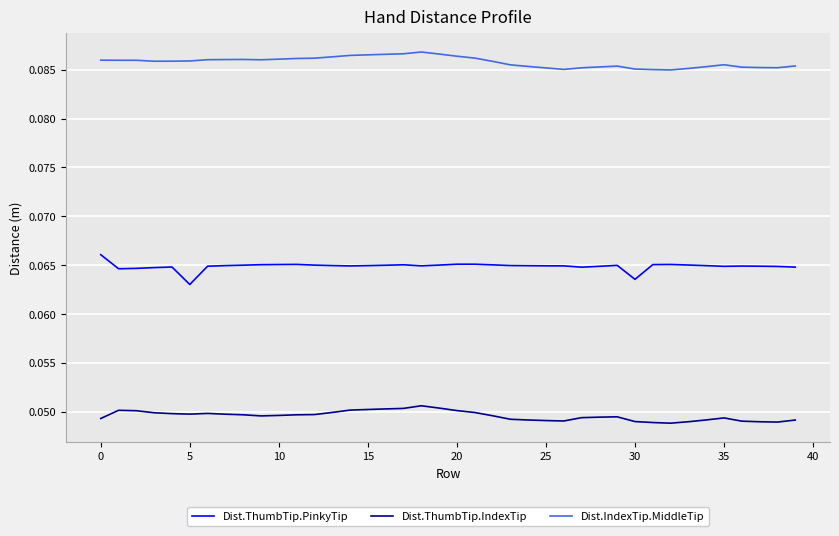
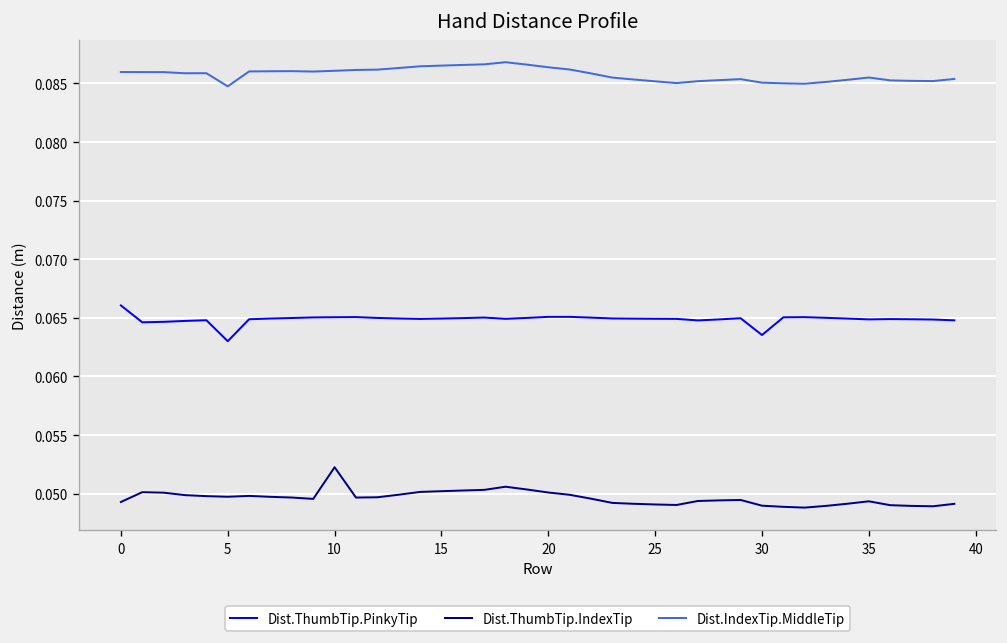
Dist.IndexTip.MiddleTip, 5: 0.086 -> 0.085
Dist.ThumbTip.IndexTip, 10: 0.050 -> 0.052
